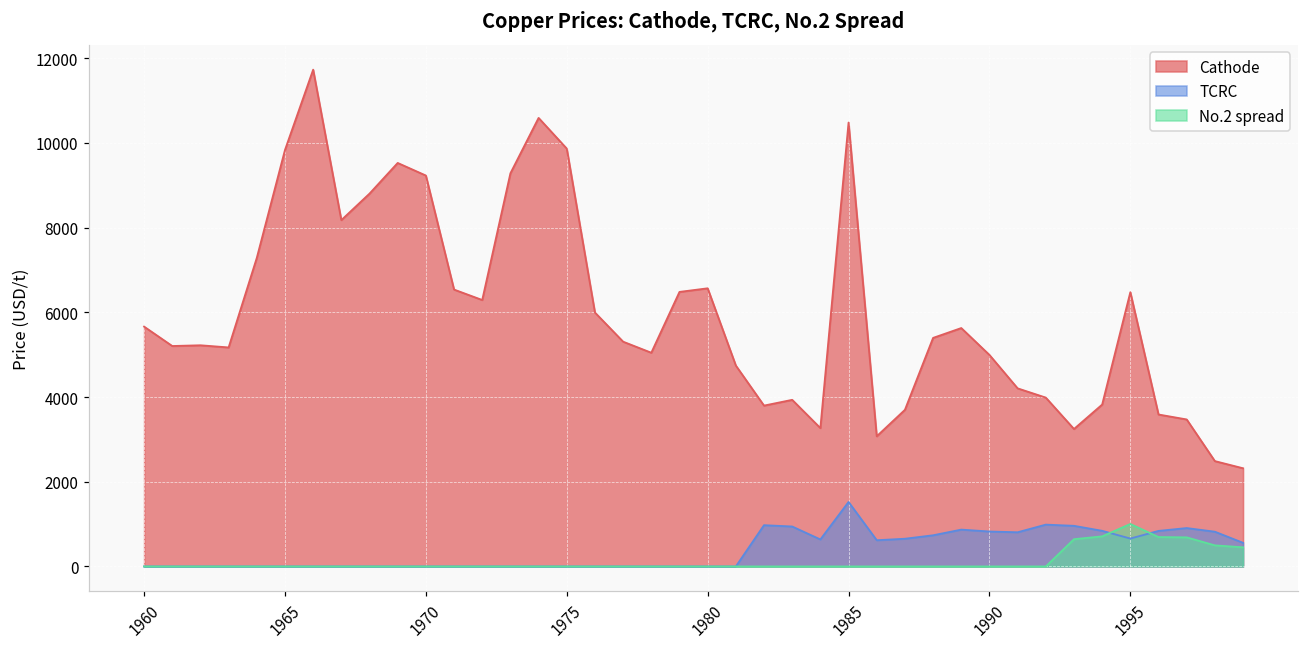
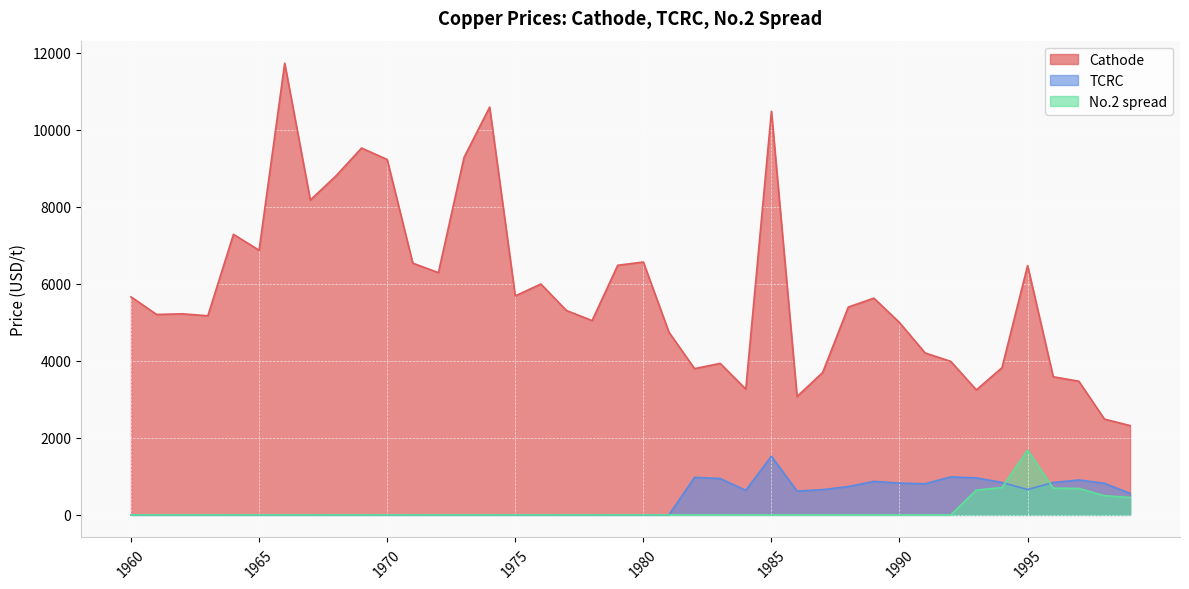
Cathode, 1965: 9800 -> 6900
Cathode, 1975: 9900 -> 5700
No.2 spread, 1995: 1000 -> 1700
